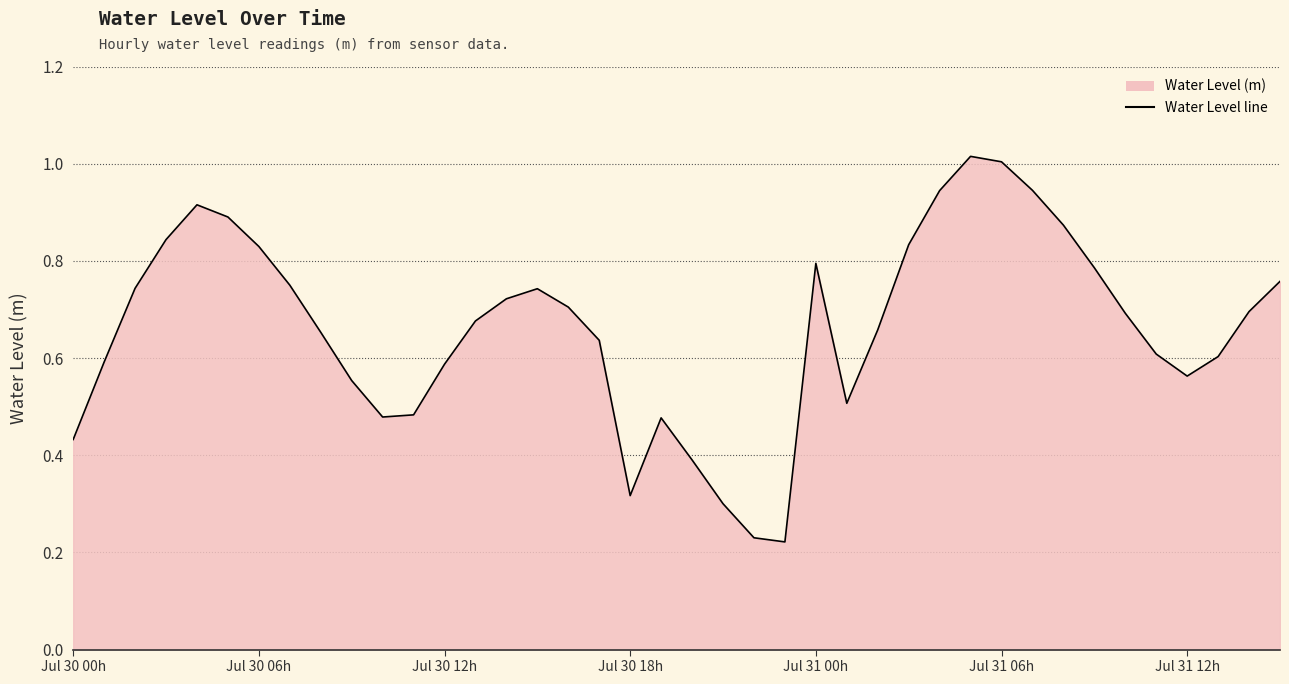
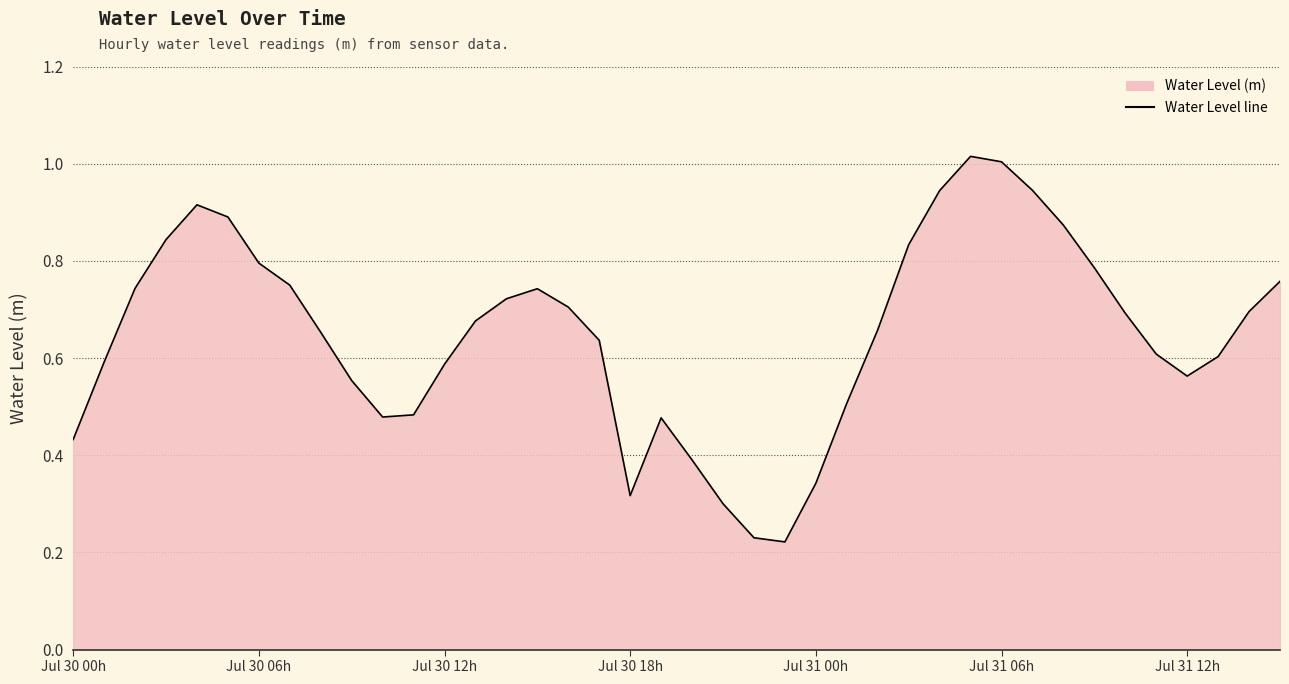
Jul 30 06h: 0.83 -> 0.80
Jul 31 00h: 0.79 -> 0.34
